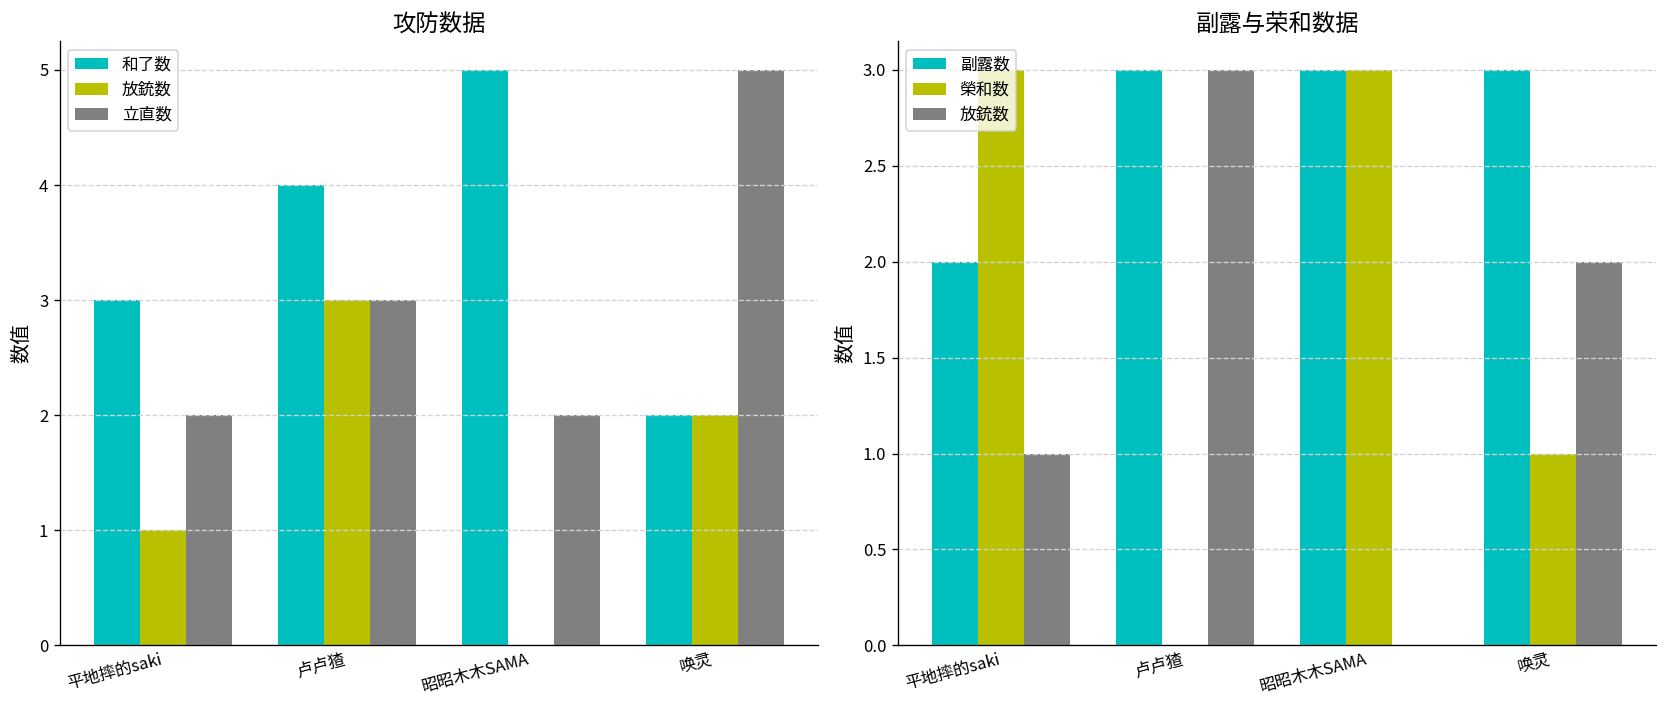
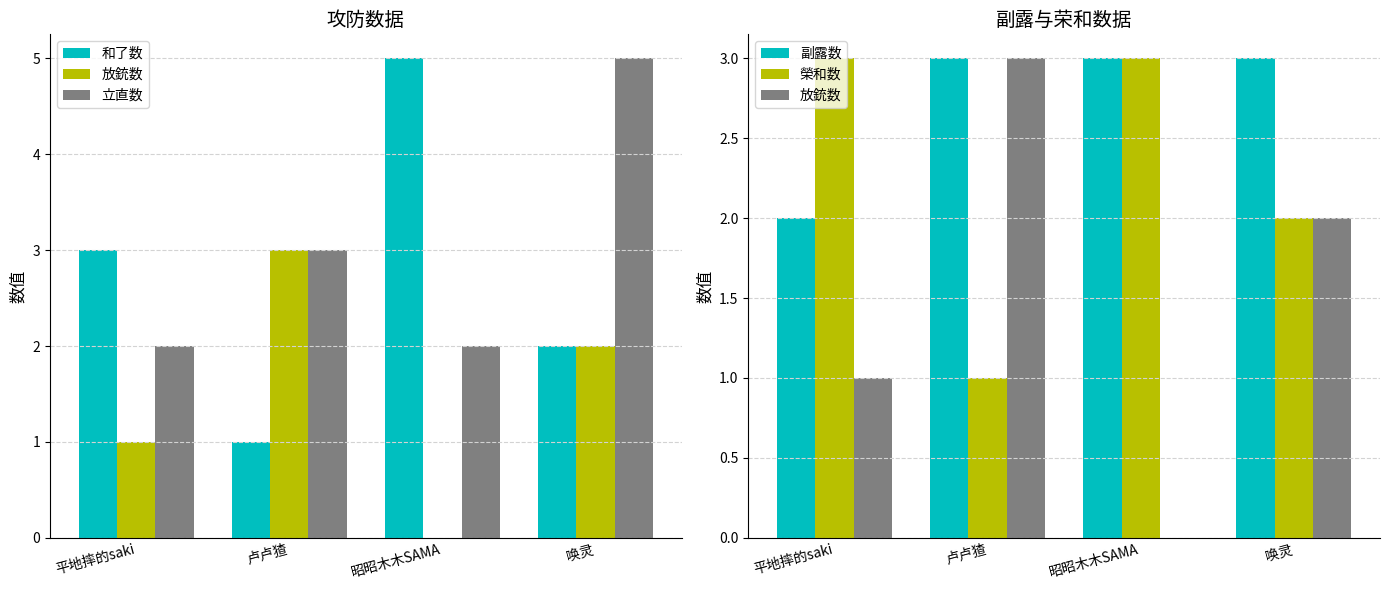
攻防数据, 和了数, 卢卢猹: 4 -> 1
副露与荣和数据, 榮和数, 卢卢猹: 0 -> 1
副露与荣和数据, 榮和数, 唤灵: 1 -> 2
